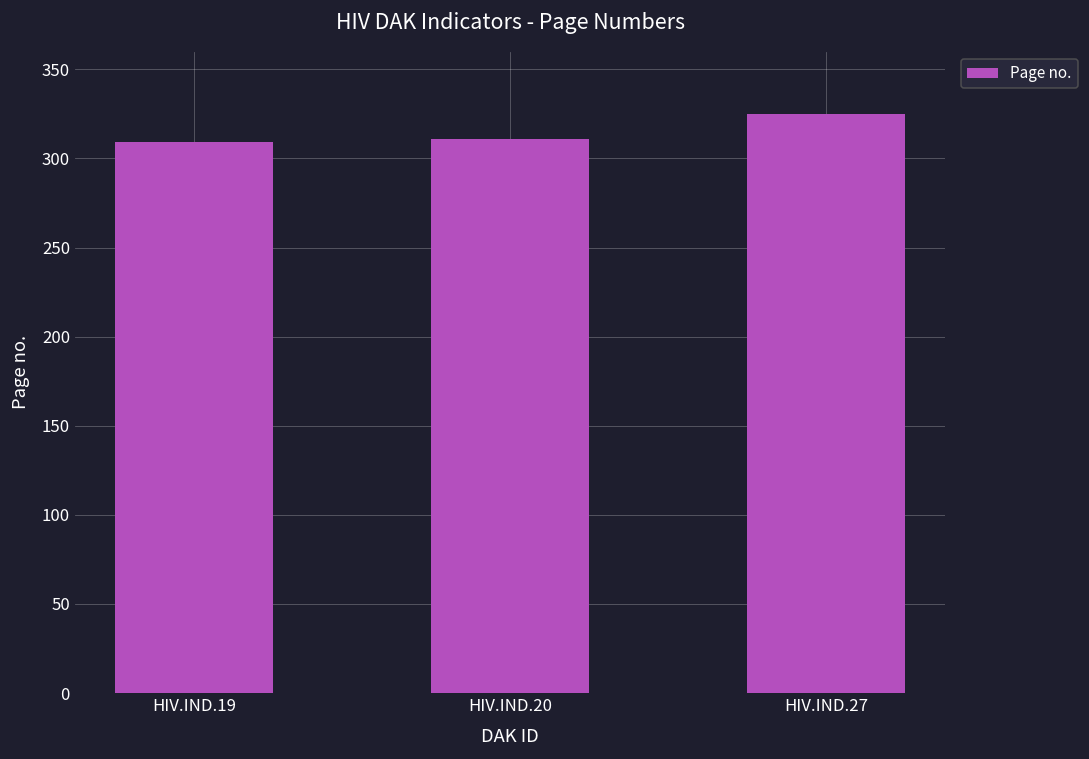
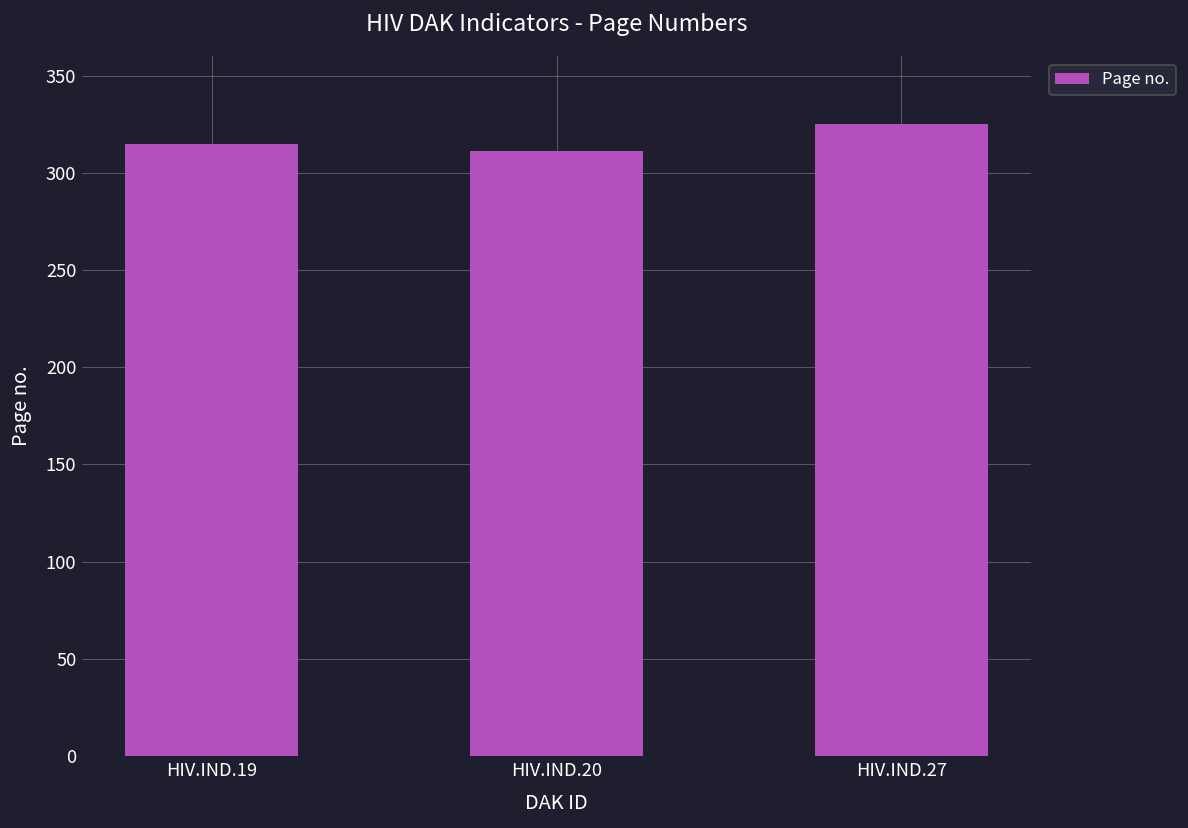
HIV.IND.19: 309 -> 315
